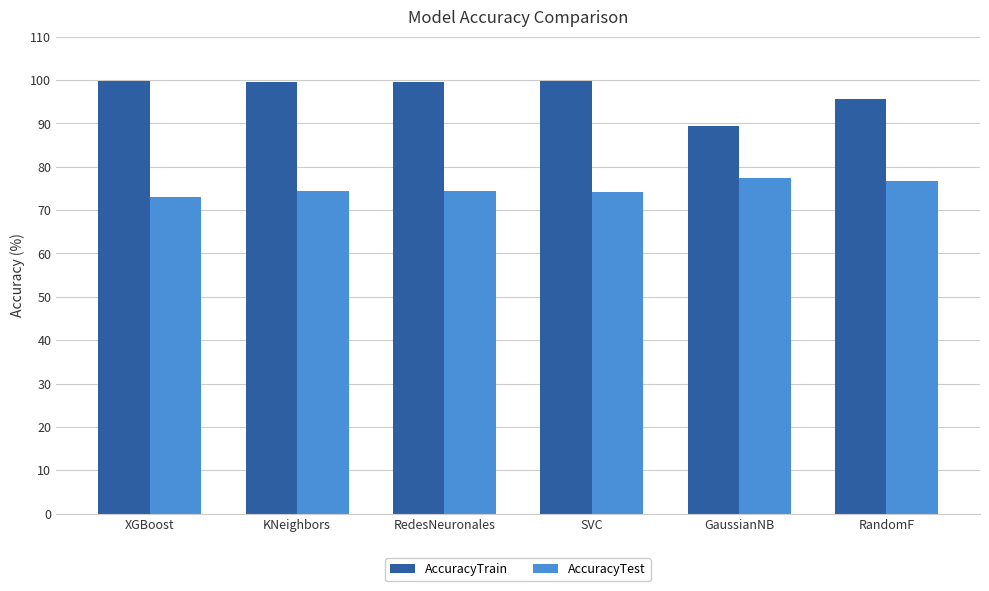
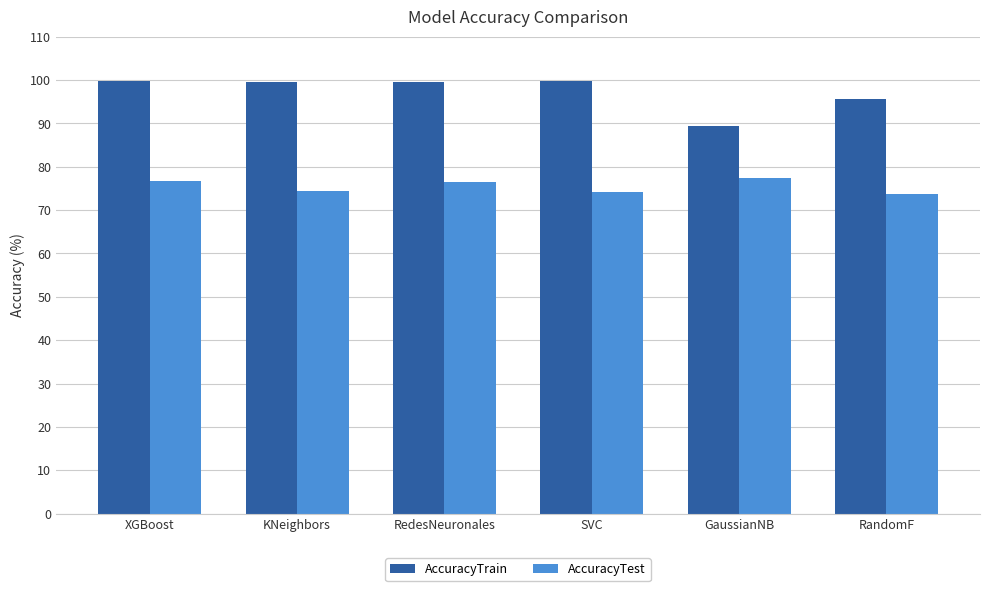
AccuracyTest, XGBoost: 73 -> 77
AccuracyTest, RedesNeuronales: 74 -> 76
AccuracyTest, RandomF: 77 -> 74
